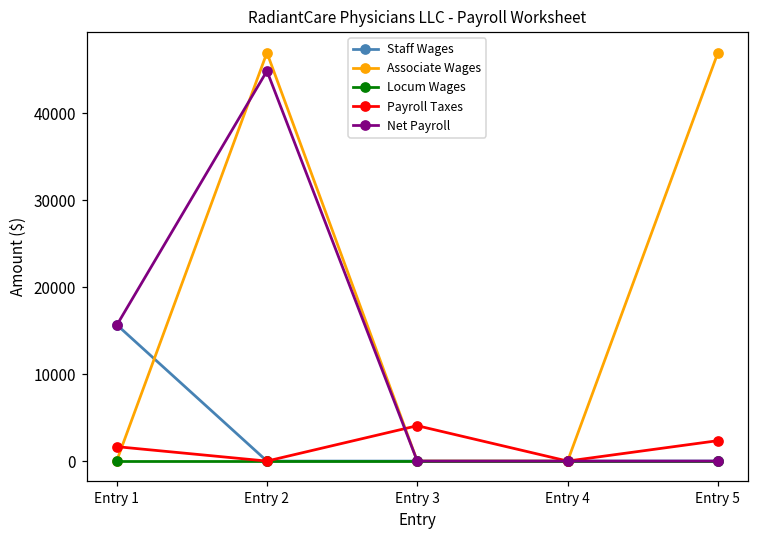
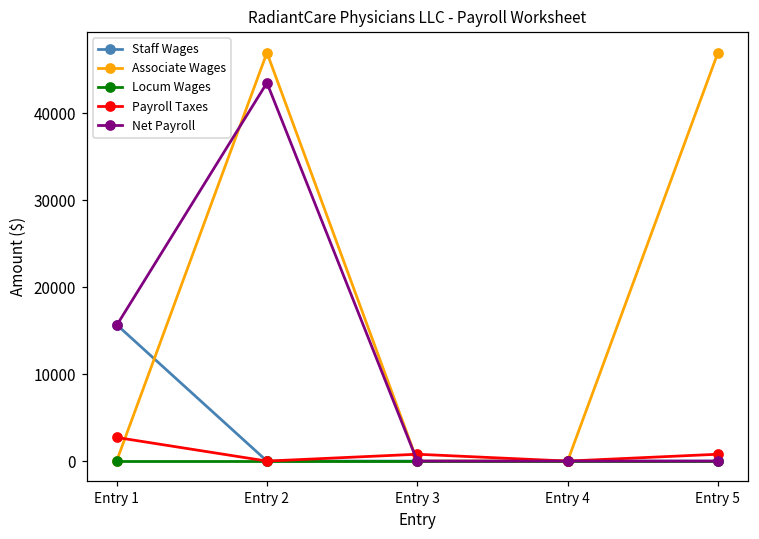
Payroll Taxes, Entry 1: 2000 -> 3000
Net Payroll, Entry 2: 45000 -> 44000
Payroll Taxes, Entry 3: 4000 -> 1000
Payroll Taxes, Entry 5: 2000 -> 1000
